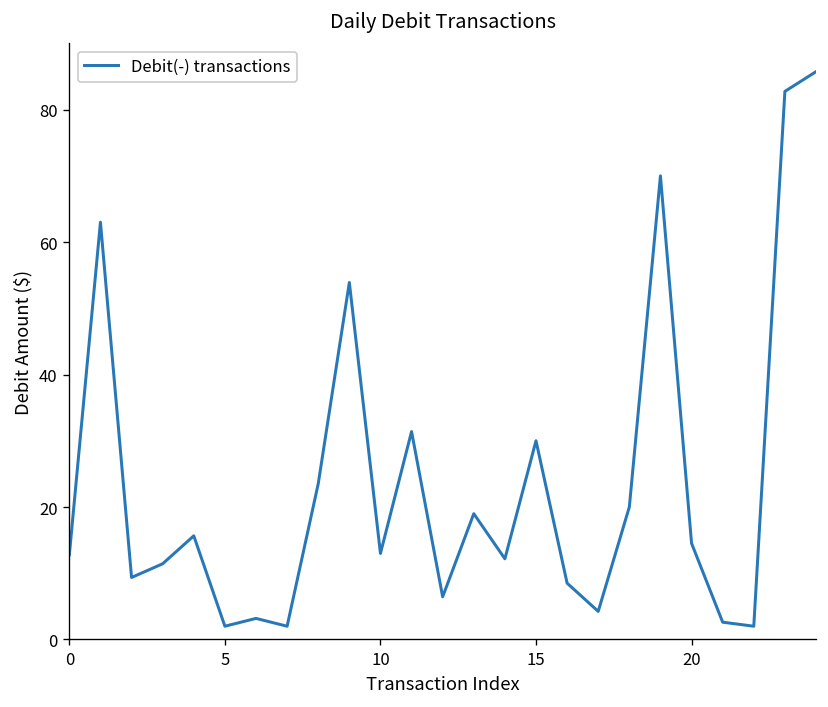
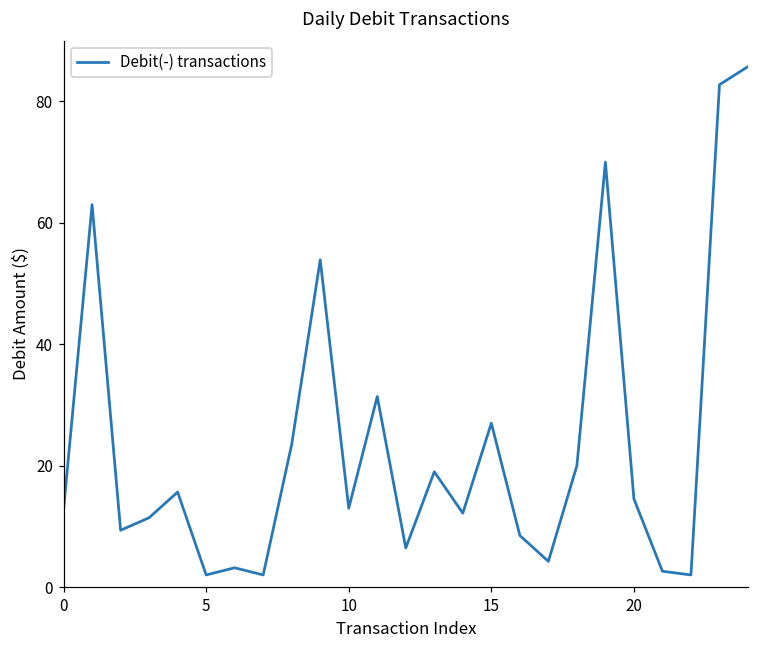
15: 30 -> 27
